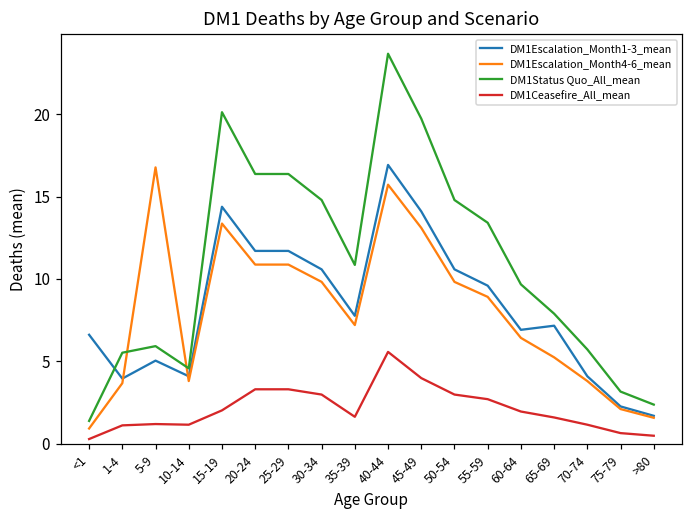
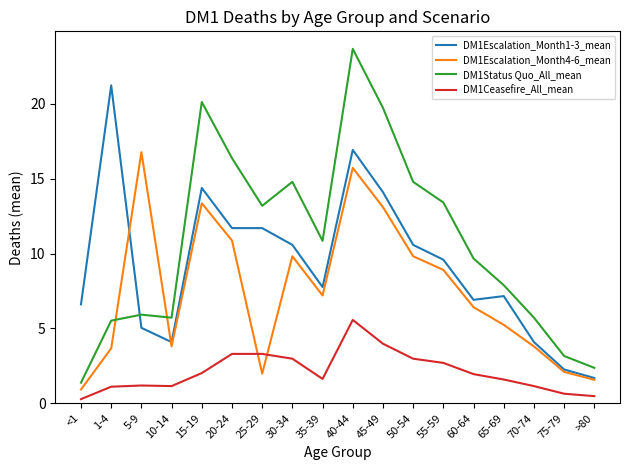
DM1Escalation_Month1-3_mean, 1-4: 4.0 -> 21.2
DM1Status Quo_All_mean, 10-14: 4.6 -> 5.7
DM1Escalation_Month4-6_mean, 25-29: 10.9 -> 2.0
DM1Status Quo_All_mean, 25-29: 16.4 -> 13.2
